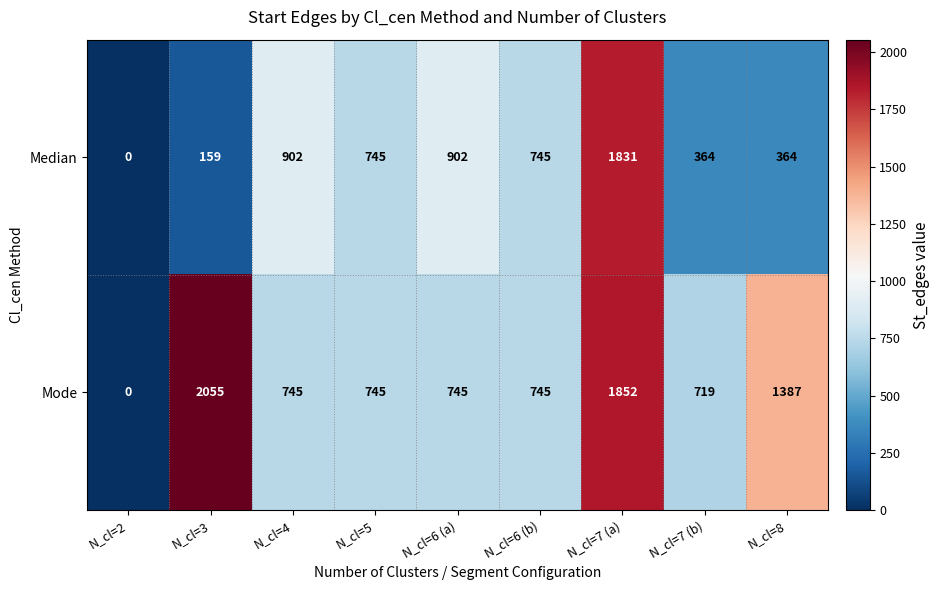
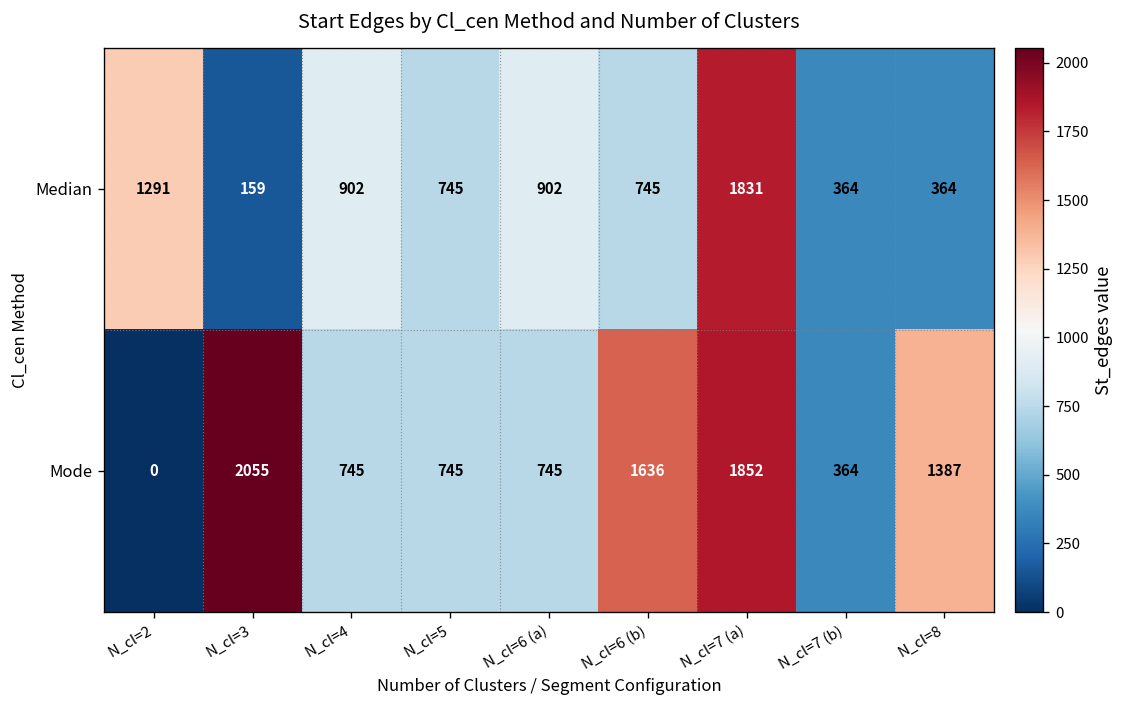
Median, N_cl=2: 0 -> 1291
Mode, N_cl=6 (b): 745 -> 1636
Mode, N_cl=7 (b): 719 -> 364
